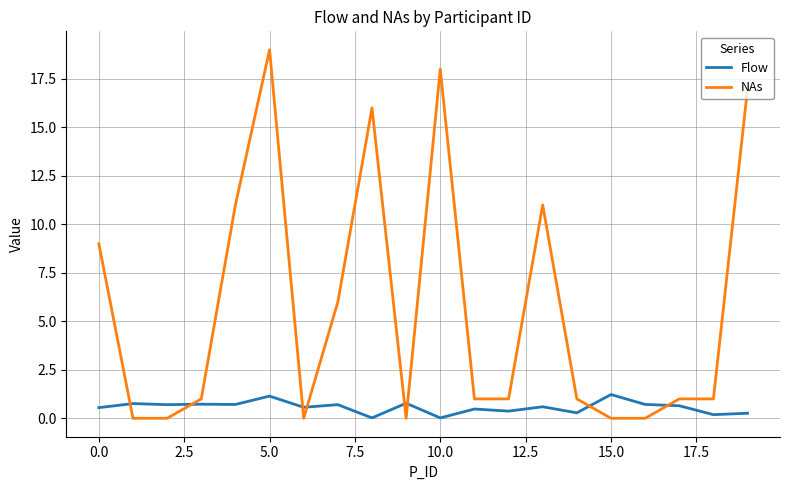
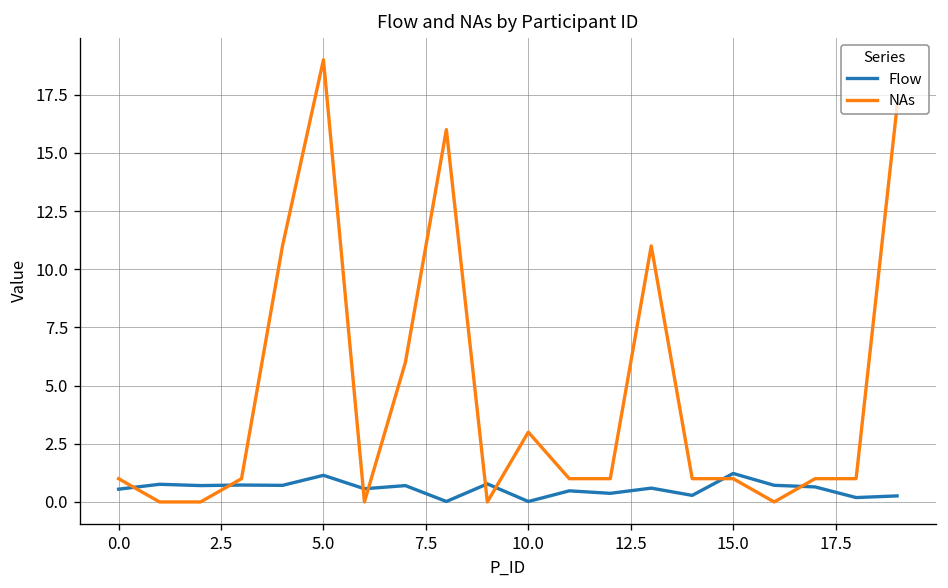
NAs, 0.0: 9 -> 1
NAs, 10.0: 18 -> 3
NAs, 15.0: 0 -> 1
